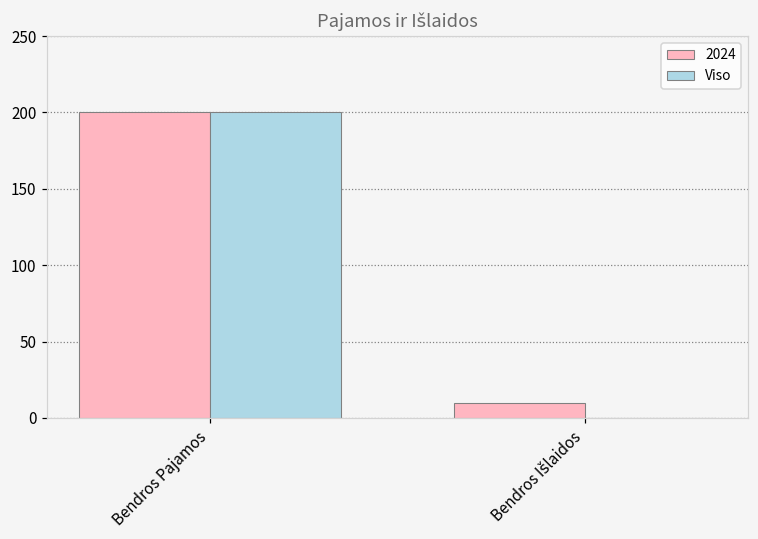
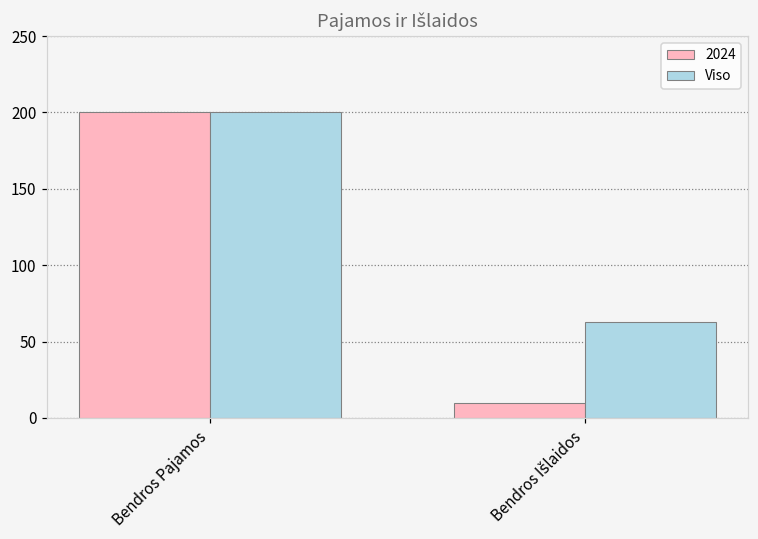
Viso, Bendros Išlaidos: 0 -> 63
